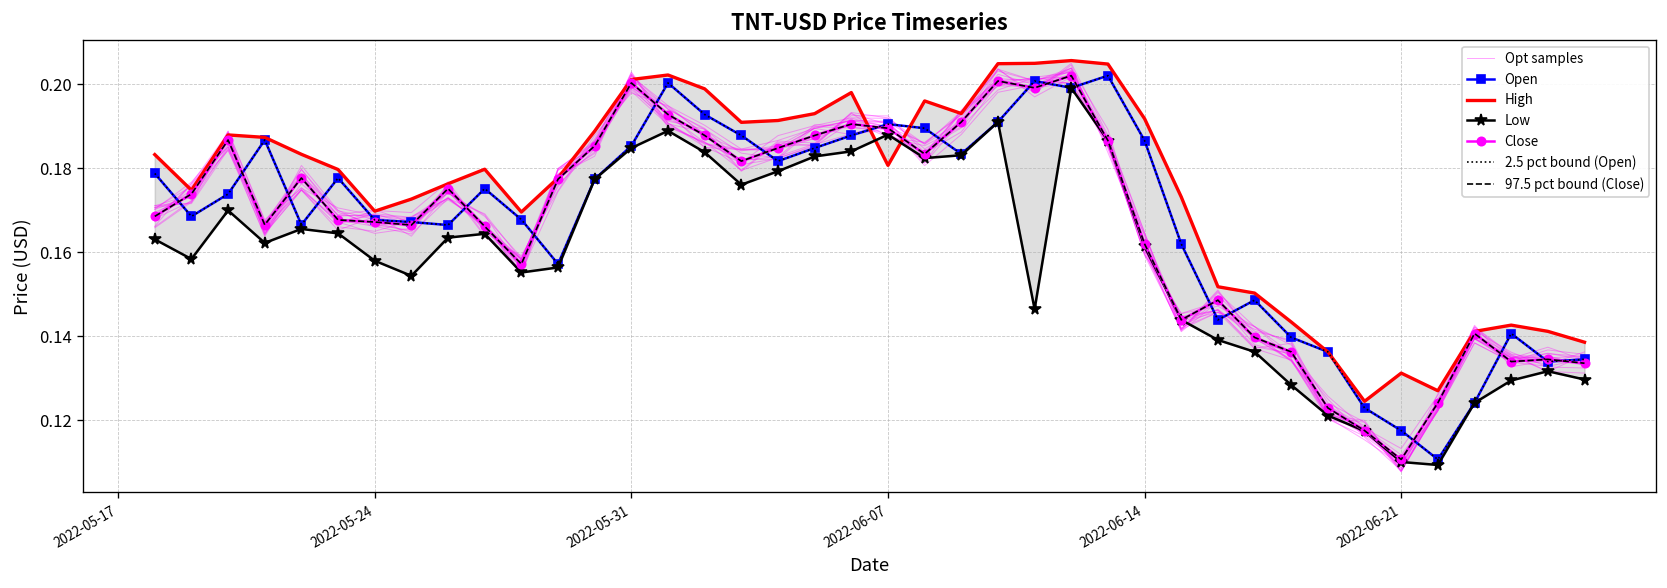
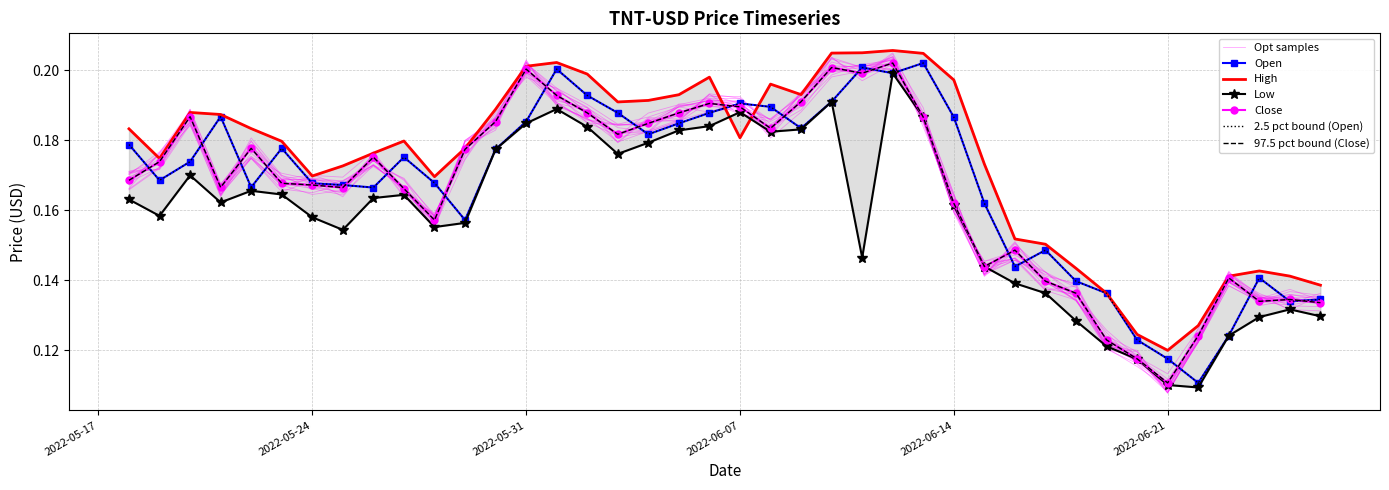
High, 2022-06-14: 0.192 -> 0.197
High, 2022-06-21: 0.131 -> 0.120
